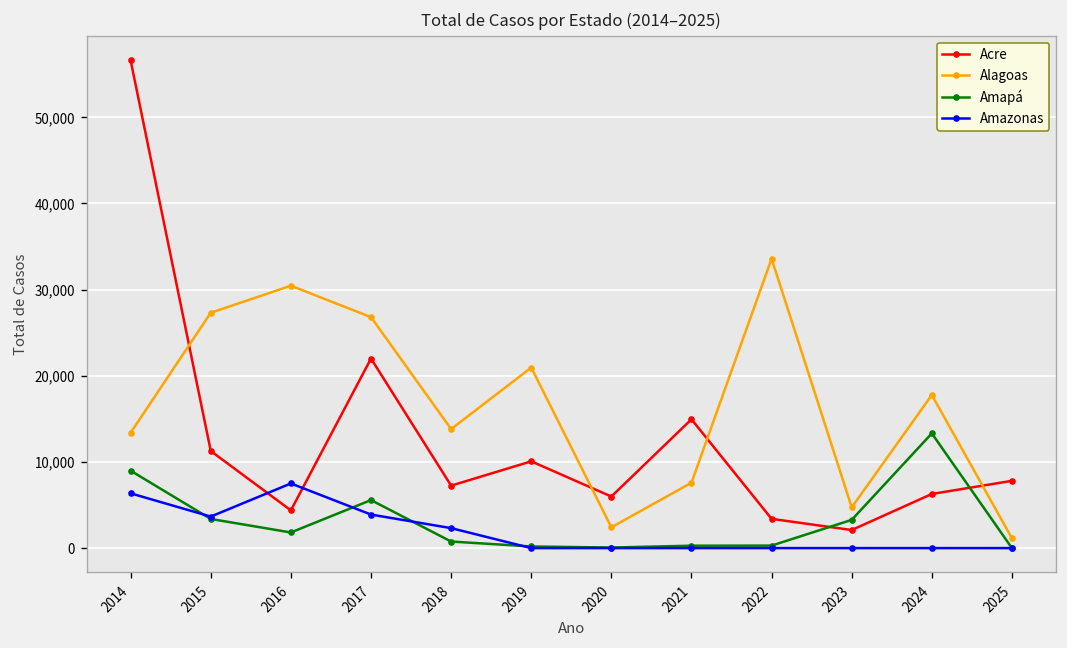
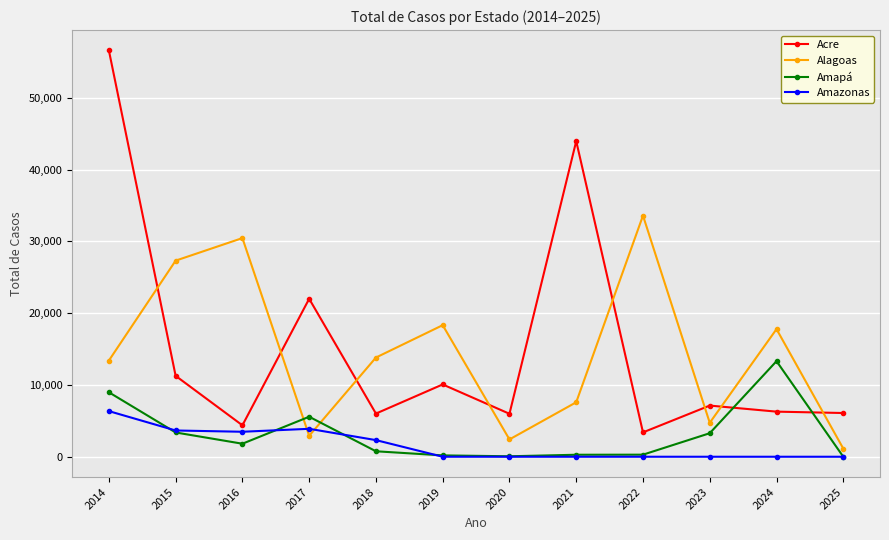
Amazonas, 2016: 8,000 -> 3,000
Alagoas, 2017: 27,000 -> 3,000
Acre, 2018: 7,000 -> 6,000
Alagoas, 2019: 21,000 -> 18,000
Acre, 2021: 15,000 -> 44,000
Acre, 2023: 2,000 -> 7,000
Acre, 2025: 8,000 -> 6,000
